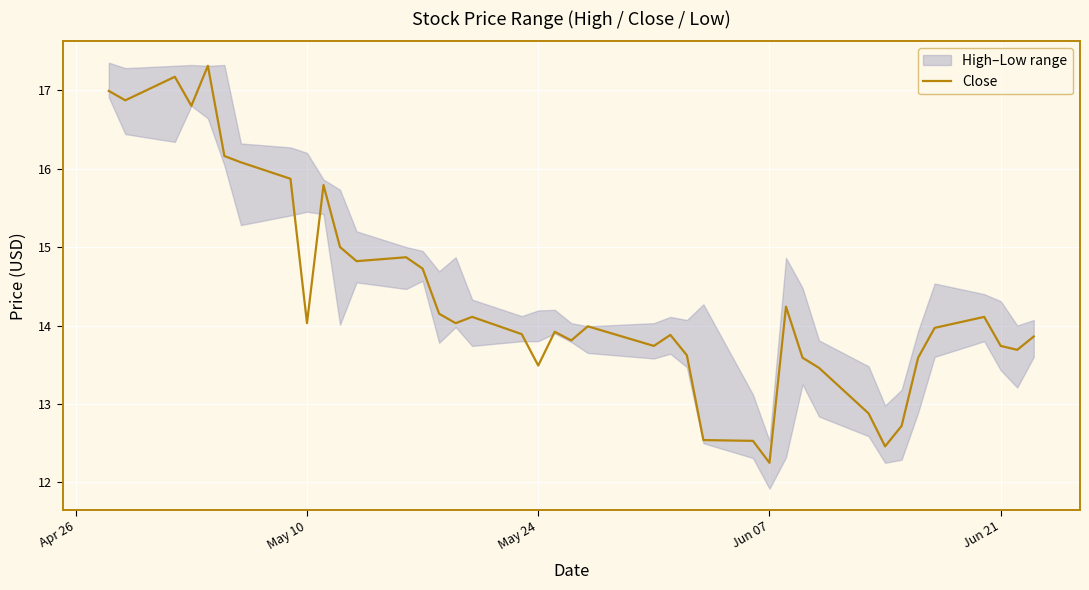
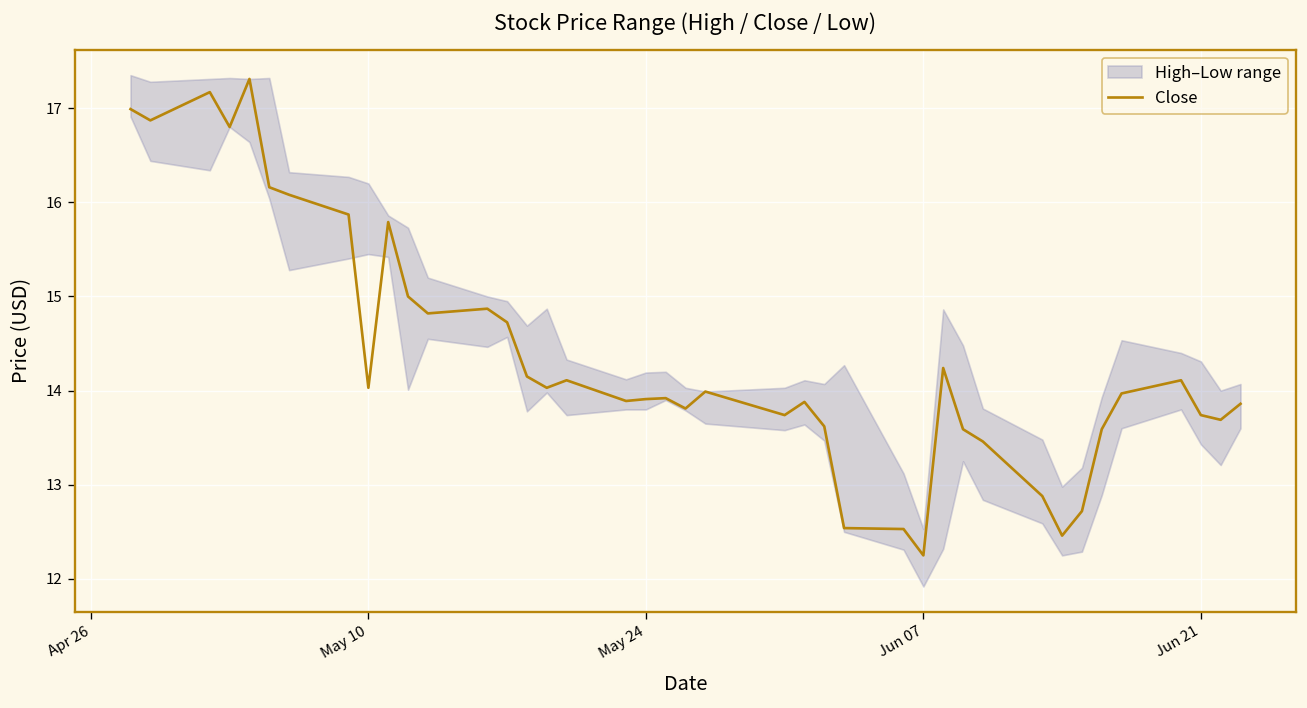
Close, May 24: 13.5 -> 13.9
